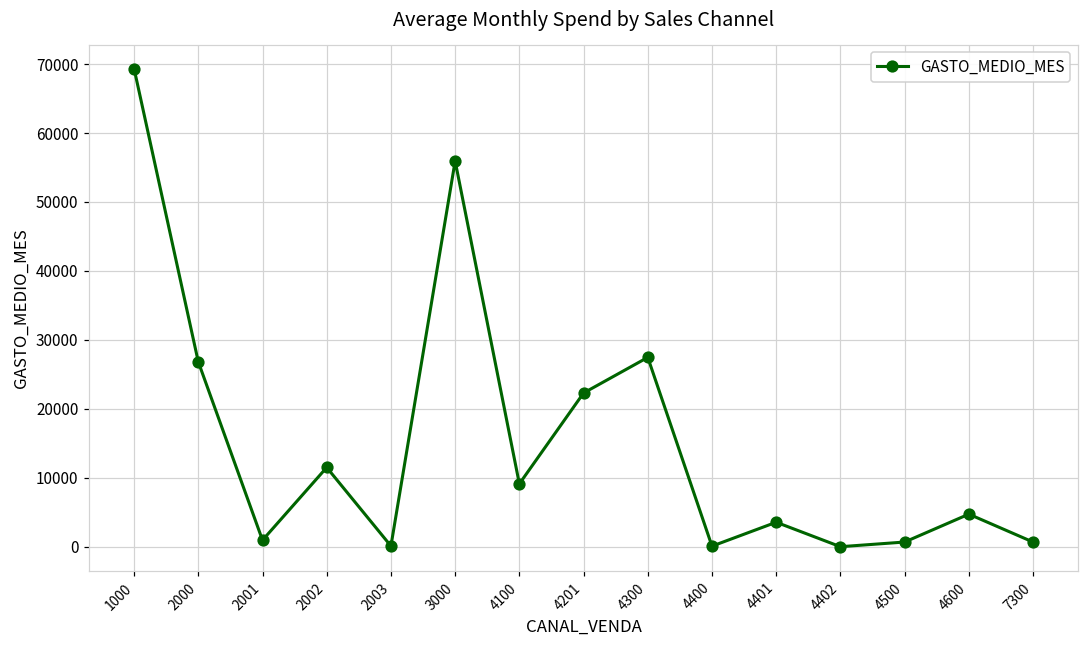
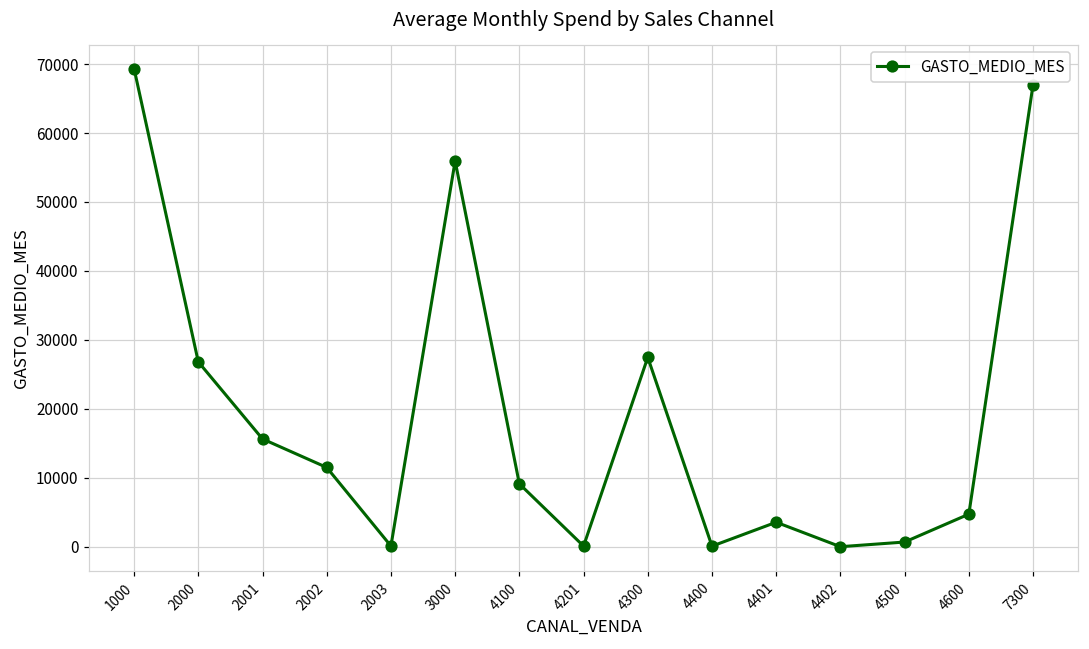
2001: 1000 -> 16000
4201: 22000 -> 0
7300: 1000 -> 67000
